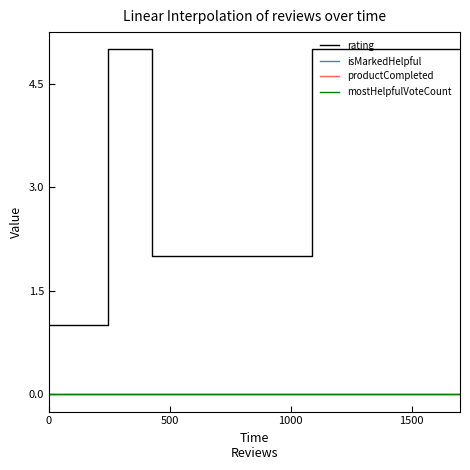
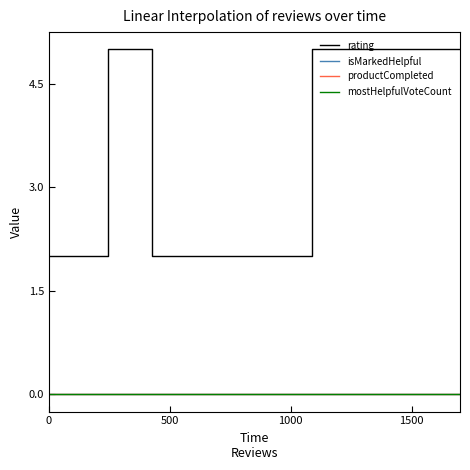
rating, 0: 1 -> 2
